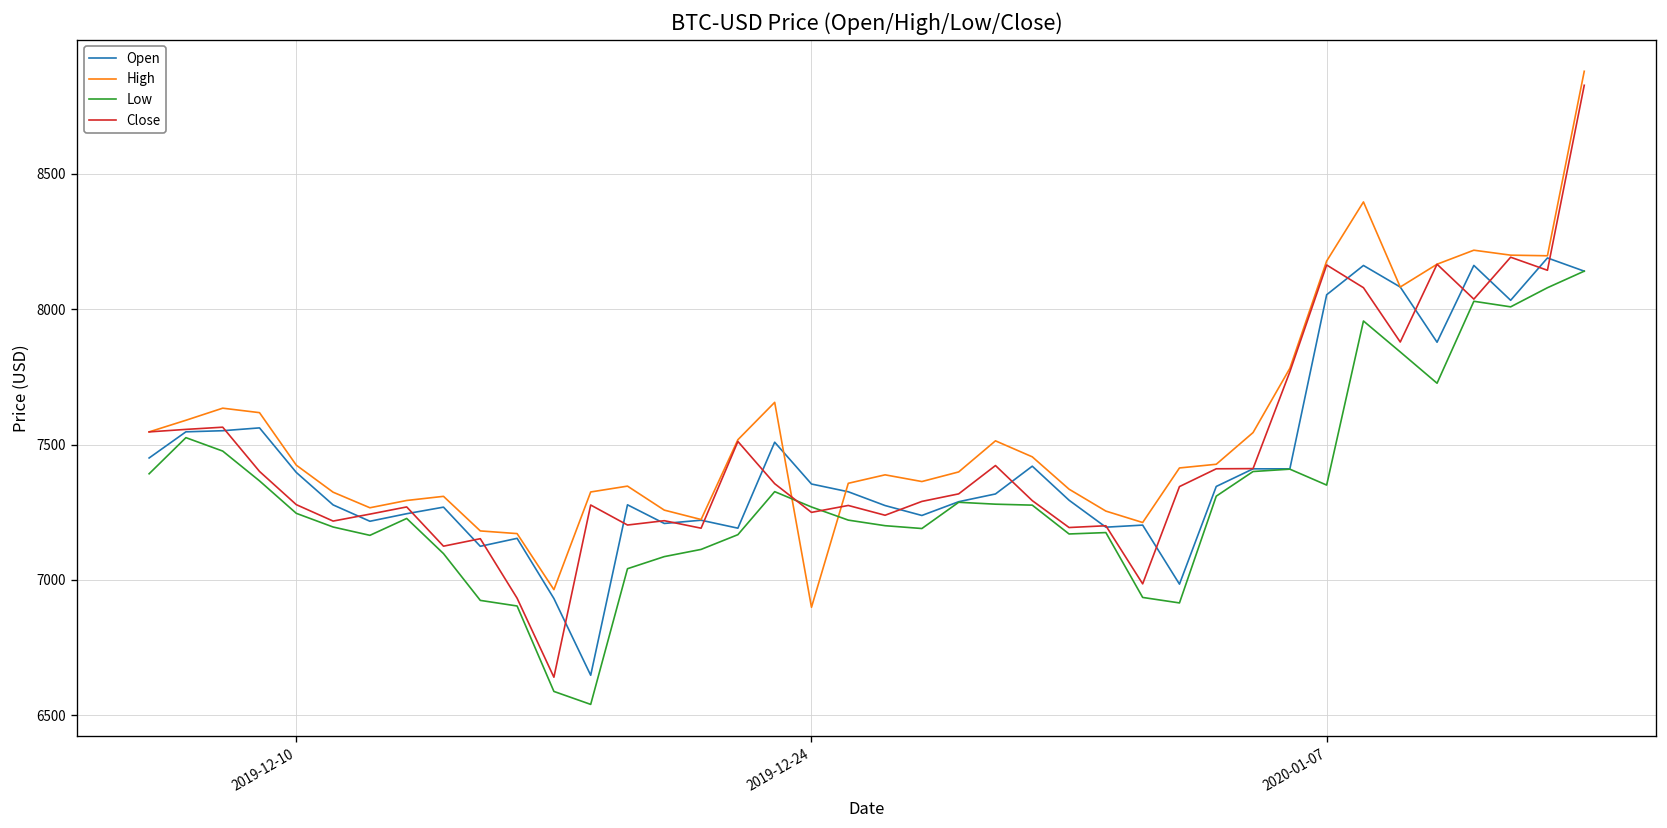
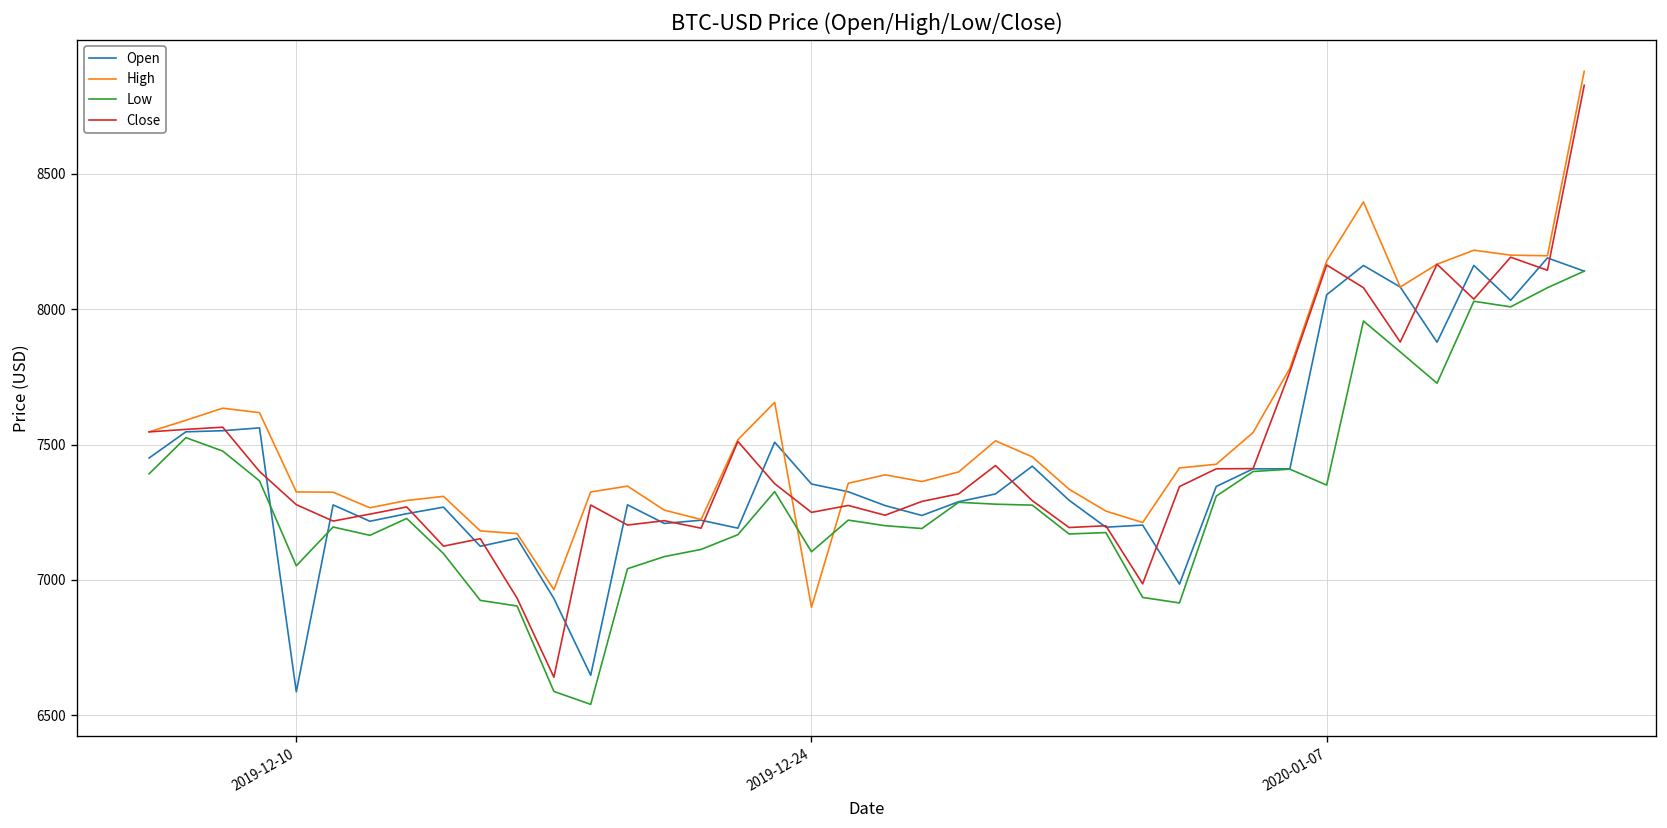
Open, 2019-12-10: 7400 -> 6590
High, 2019-12-10: 7420 -> 7330
Low, 2019-12-10: 7250 -> 7050
Low, 2019-12-24: 7270 -> 7100
